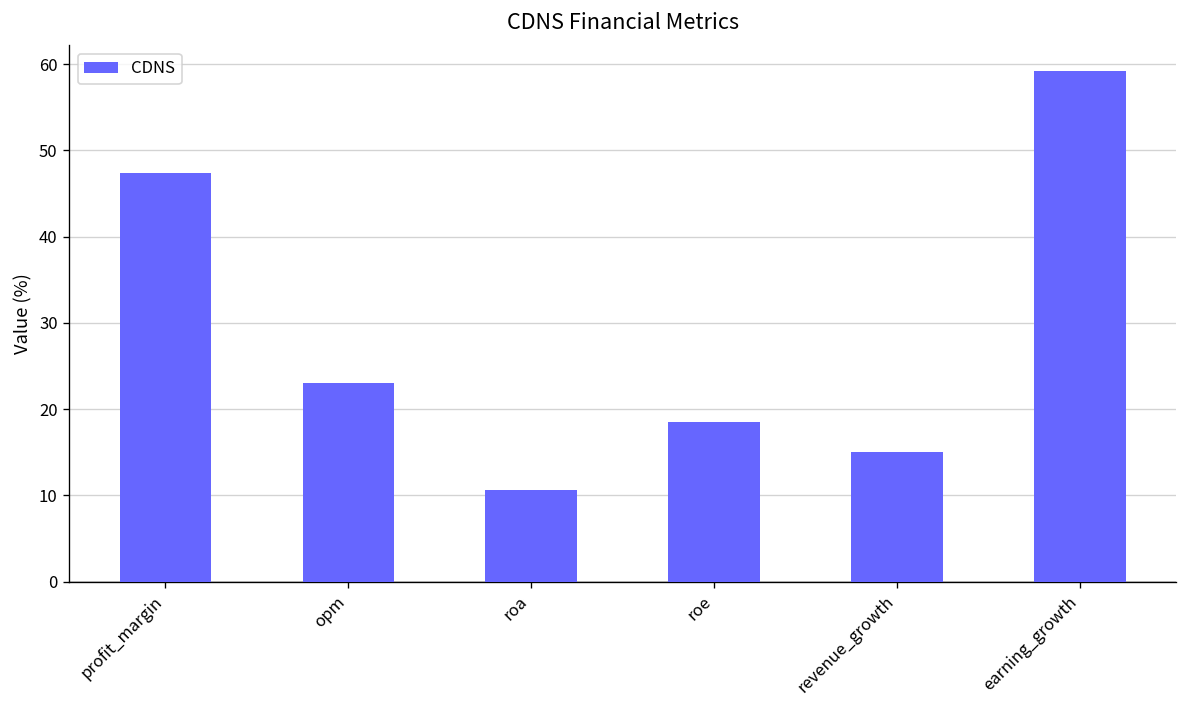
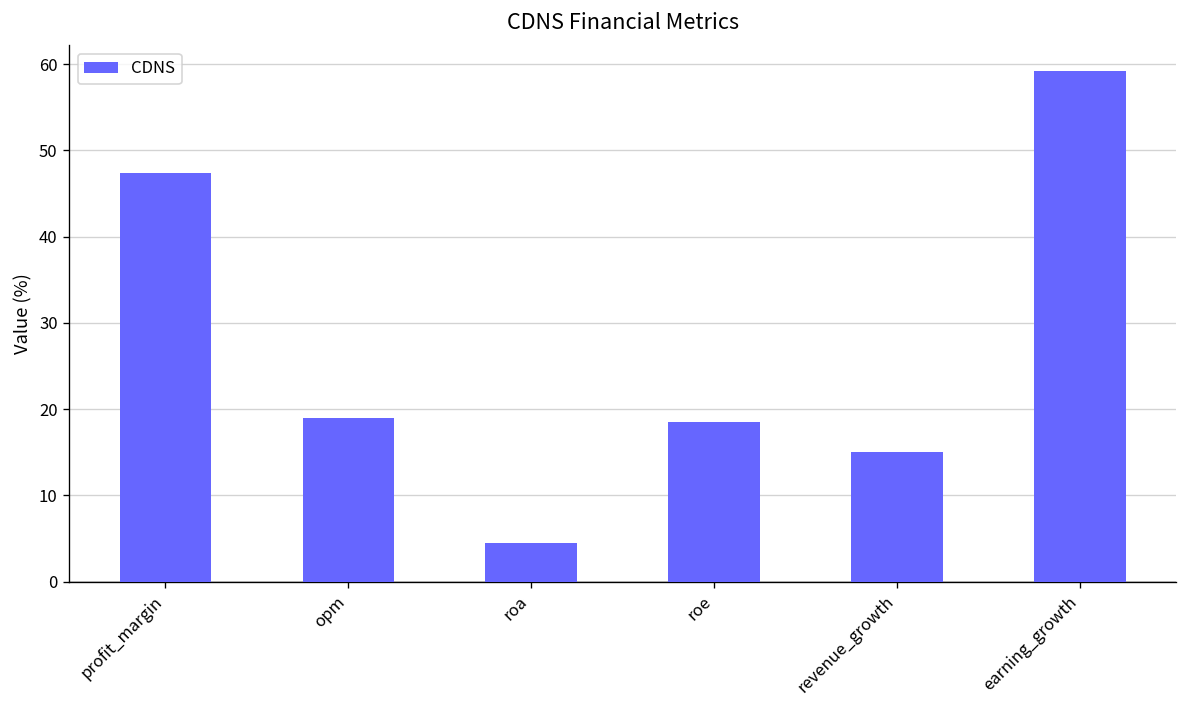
opm: 23 -> 19
roa: 11 -> 4
